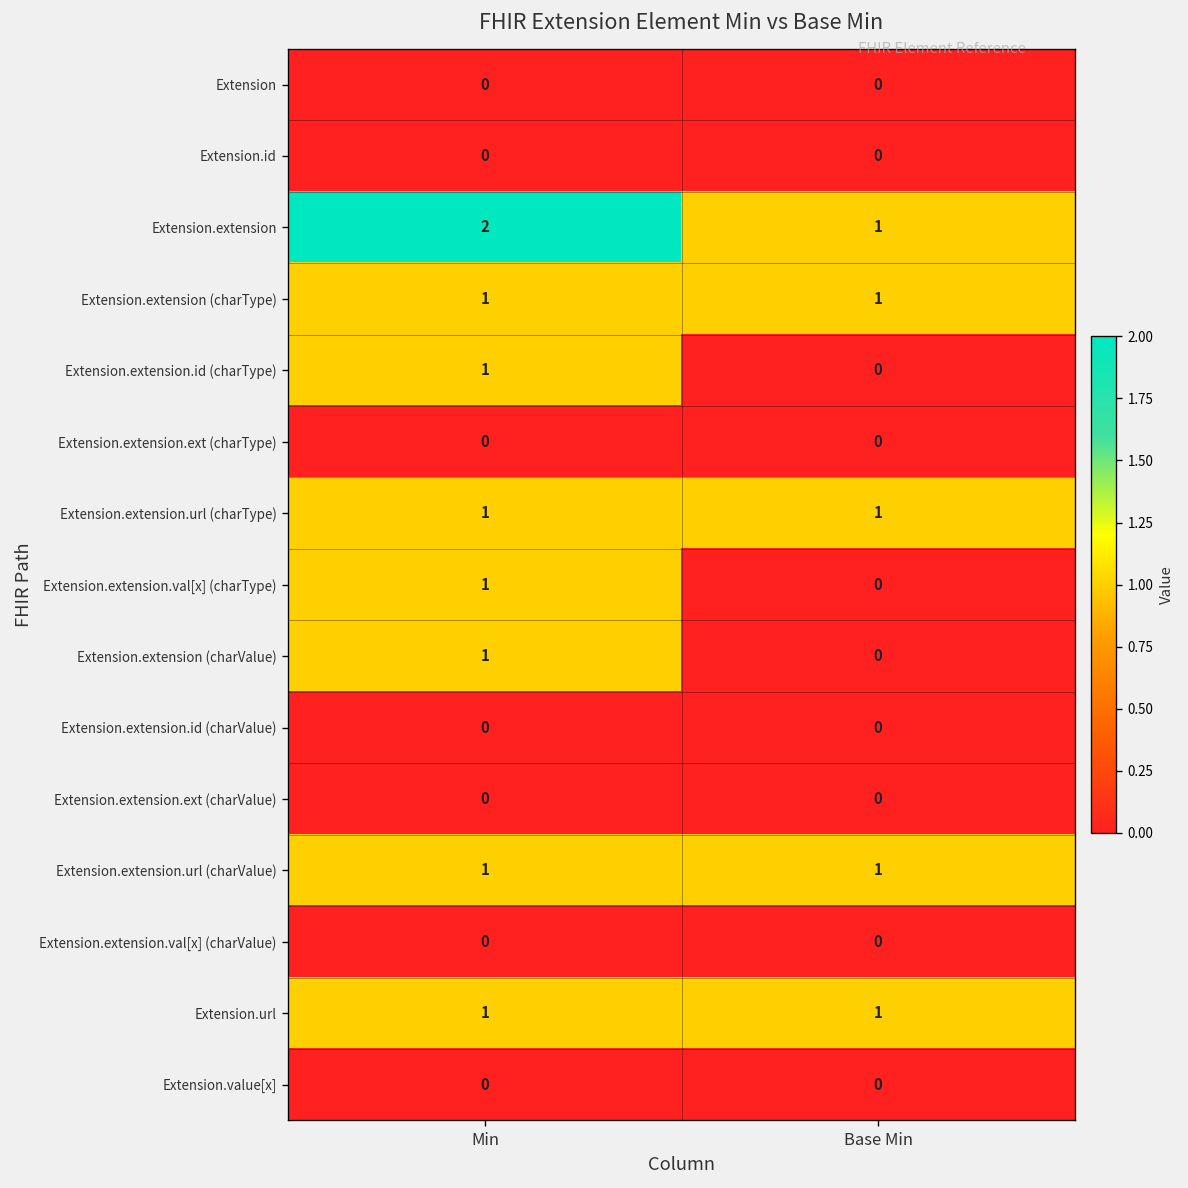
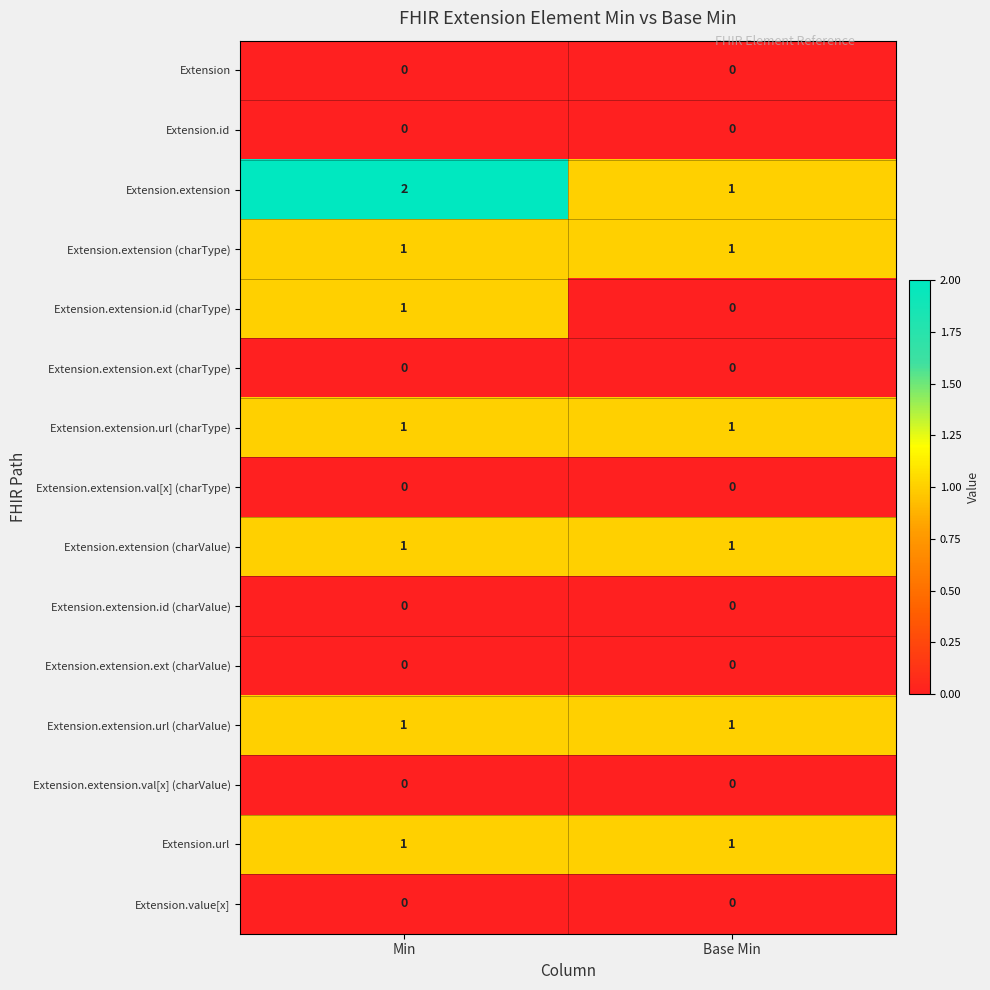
Extension.extension.val[x] (charType), Min: 1 -> 0
Extension.extension (charValue), Base Min: 0 -> 1
